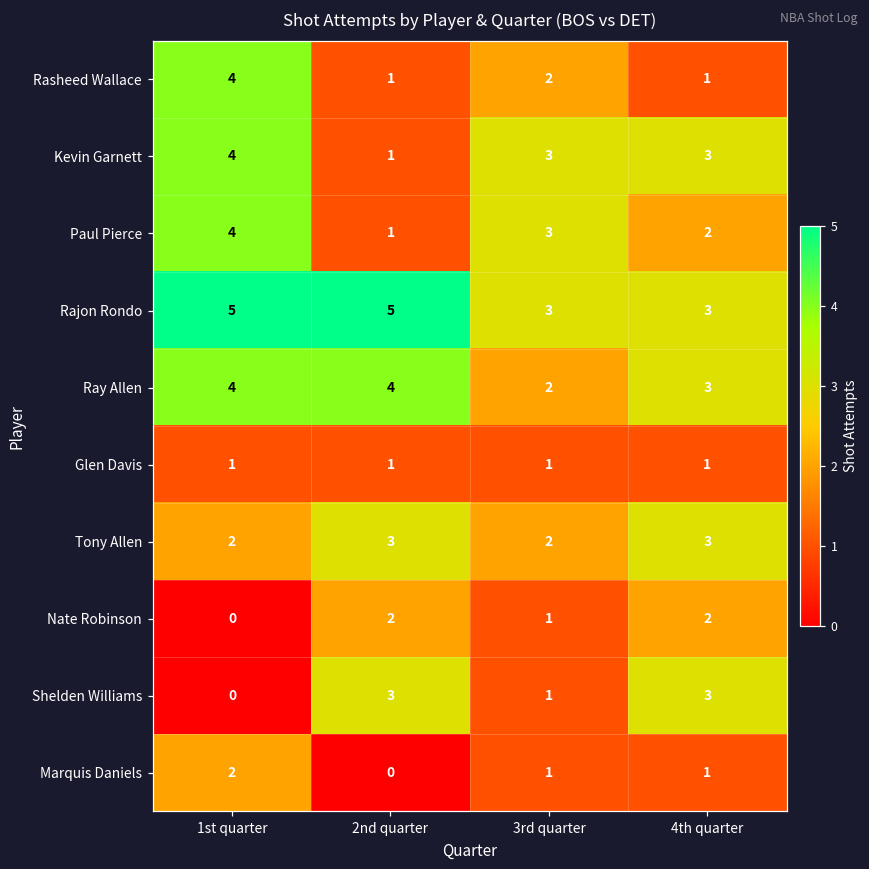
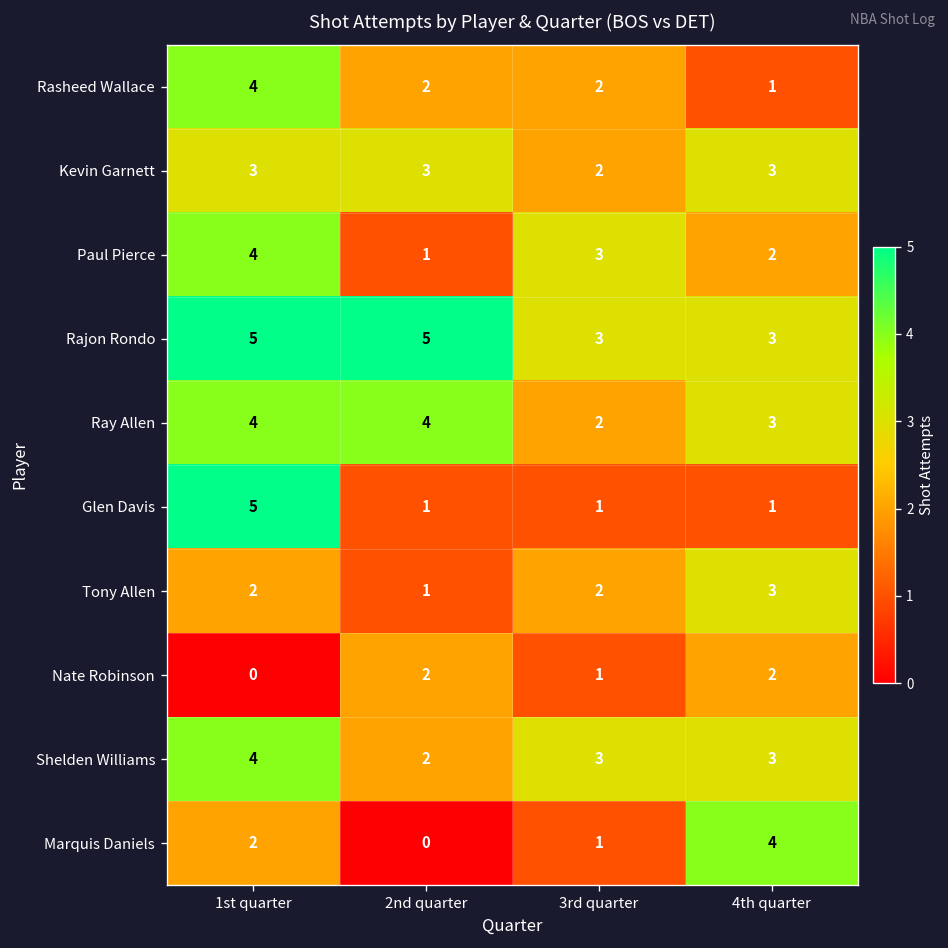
Rasheed Wallace, 2nd quarter: 1 -> 2
Kevin Garnett, 1st quarter: 4 -> 3
Kevin Garnett, 2nd quarter: 1 -> 3
Kevin Garnett, 3rd quarter: 3 -> 2
Glen Davis, 1st quarter: 1 -> 5
Tony Allen, 2nd quarter: 3 -> 1
Shelden Williams, 1st quarter: 0 -> 4
Shelden Williams, 2nd quarter: 3 -> 2
Shelden Williams, 3rd quarter: 1 -> 3
Marquis Daniels, 4th quarter: 1 -> 4
